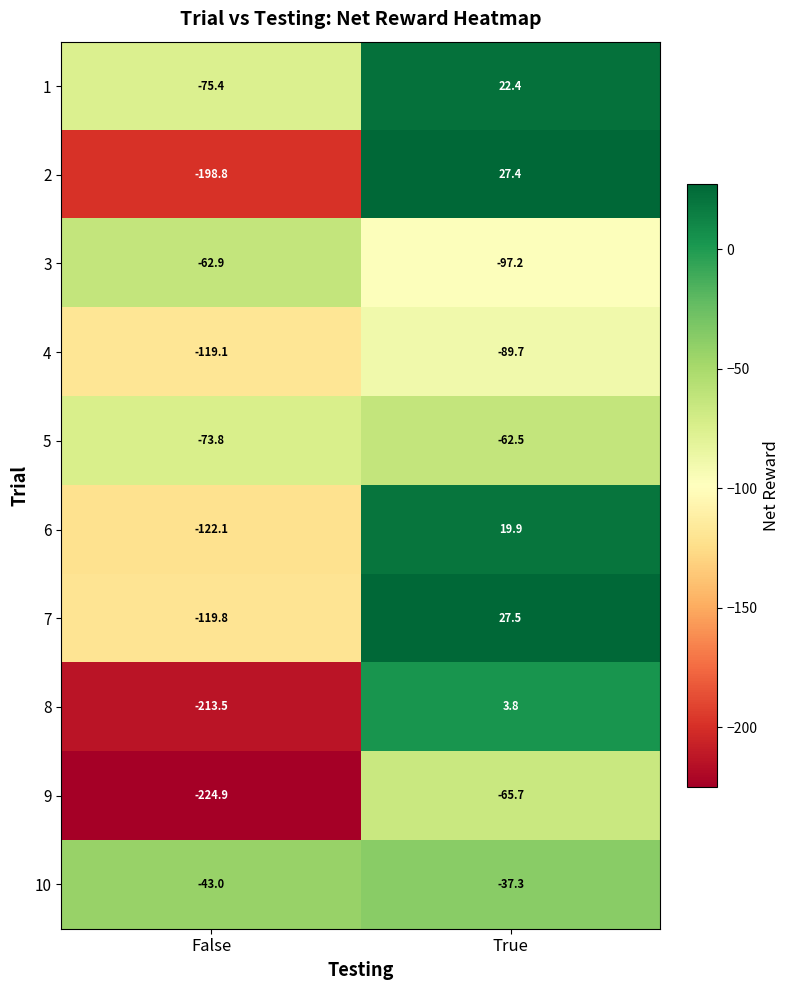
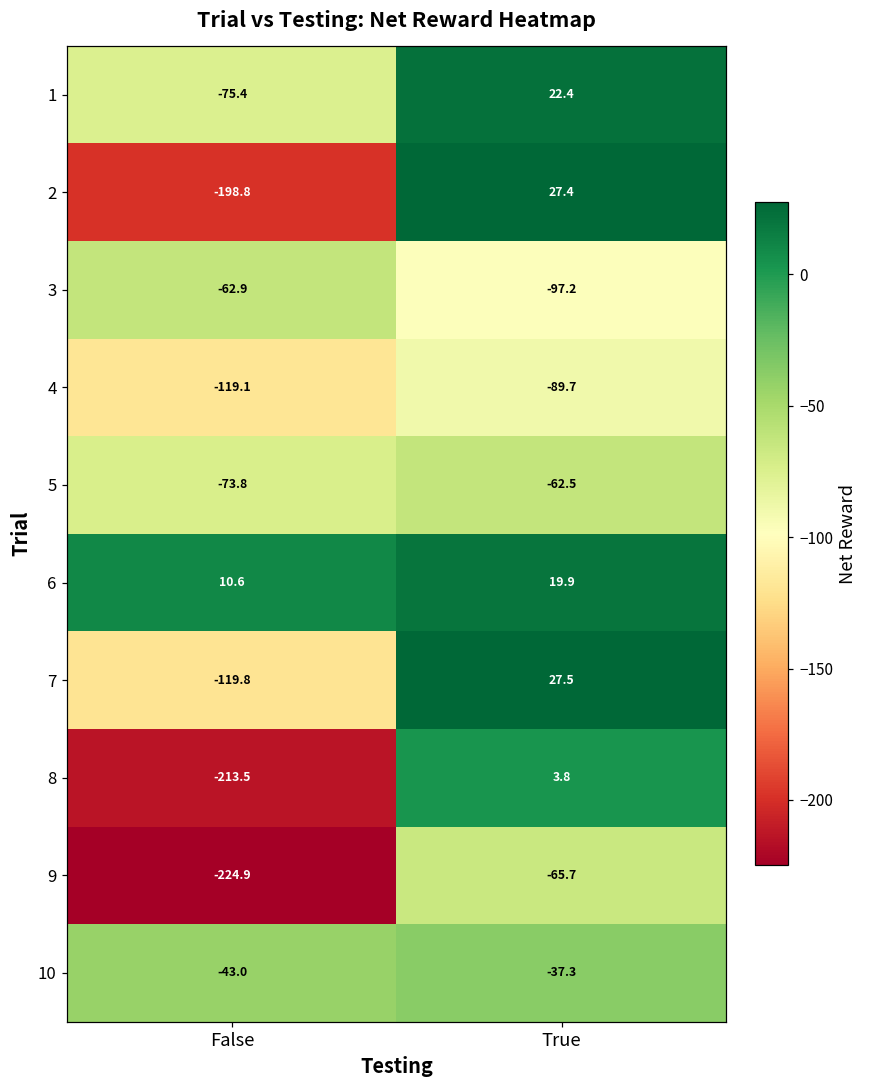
6, False: -122.1 -> 10.6
